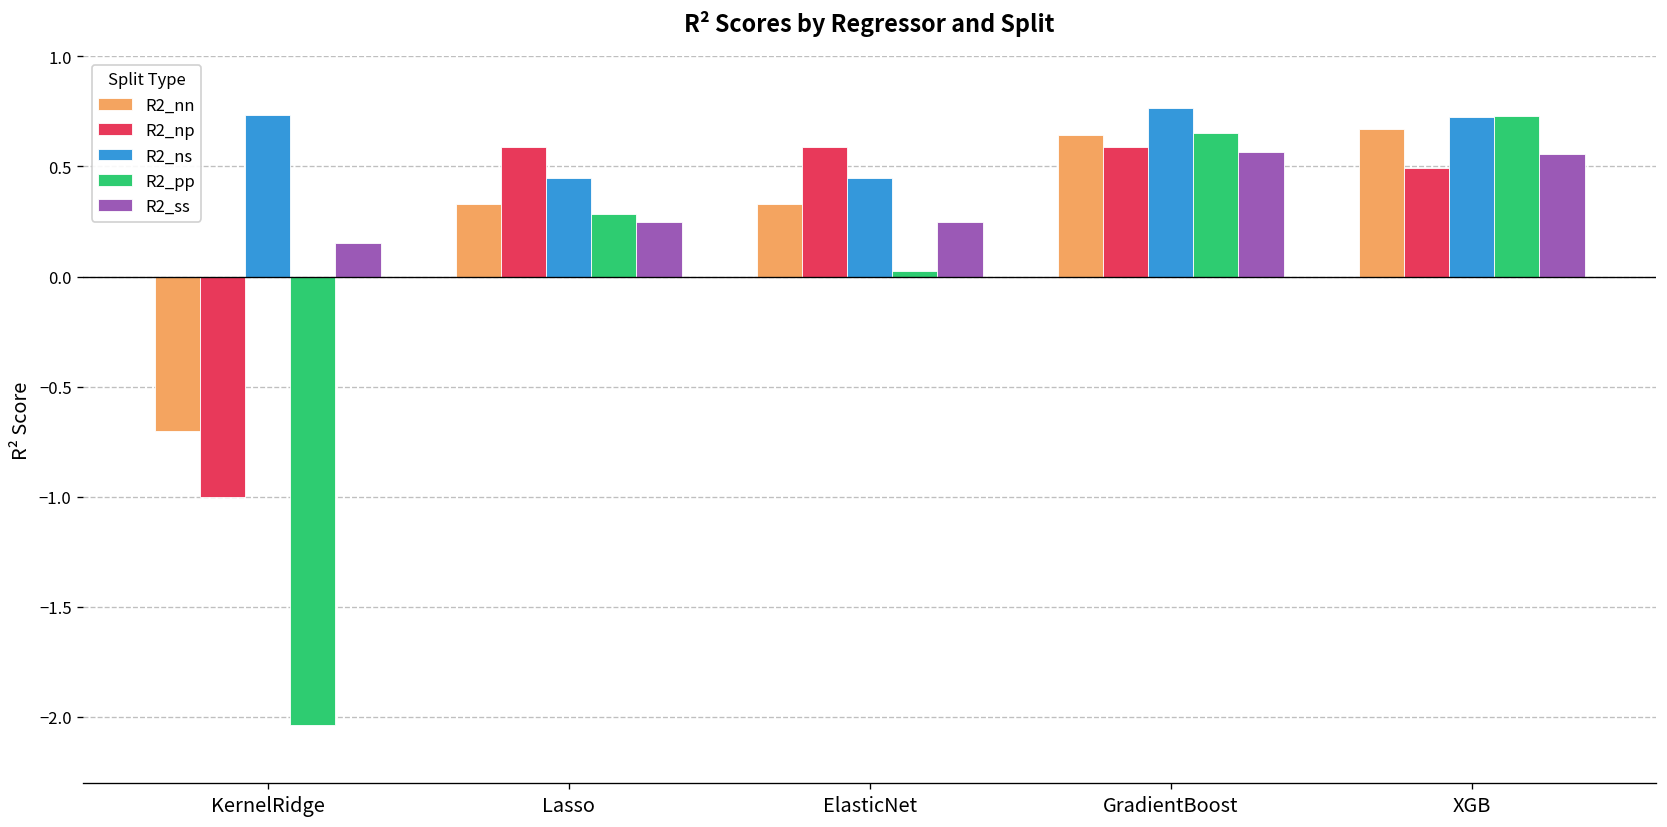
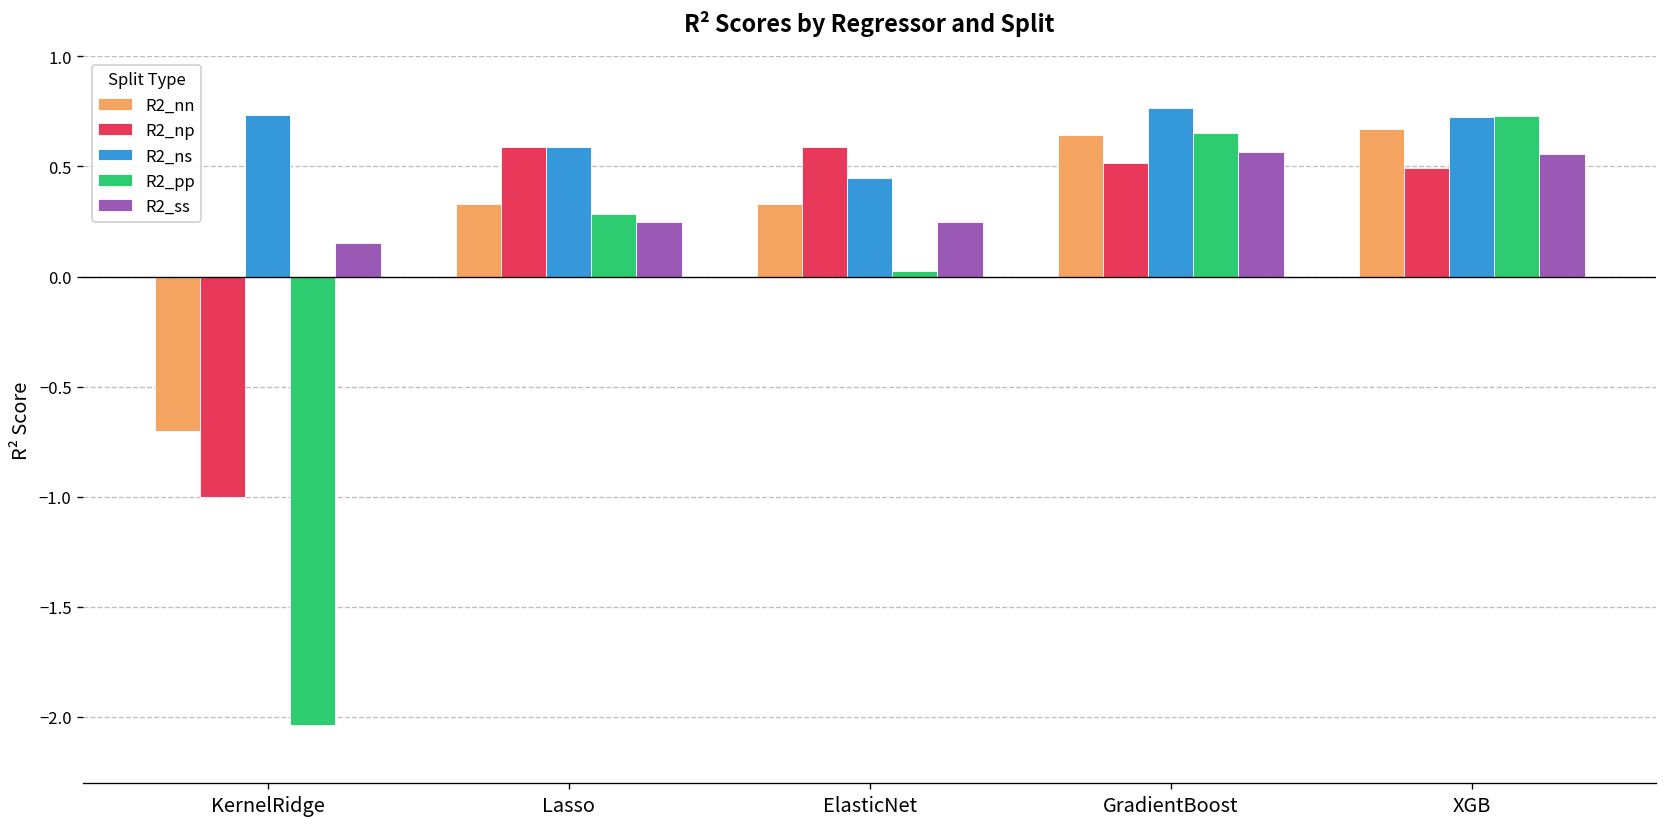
R2_ns, Lasso: 0.45 -> 0.59
R2_np, GradientBoost: 0.59 -> 0.51
